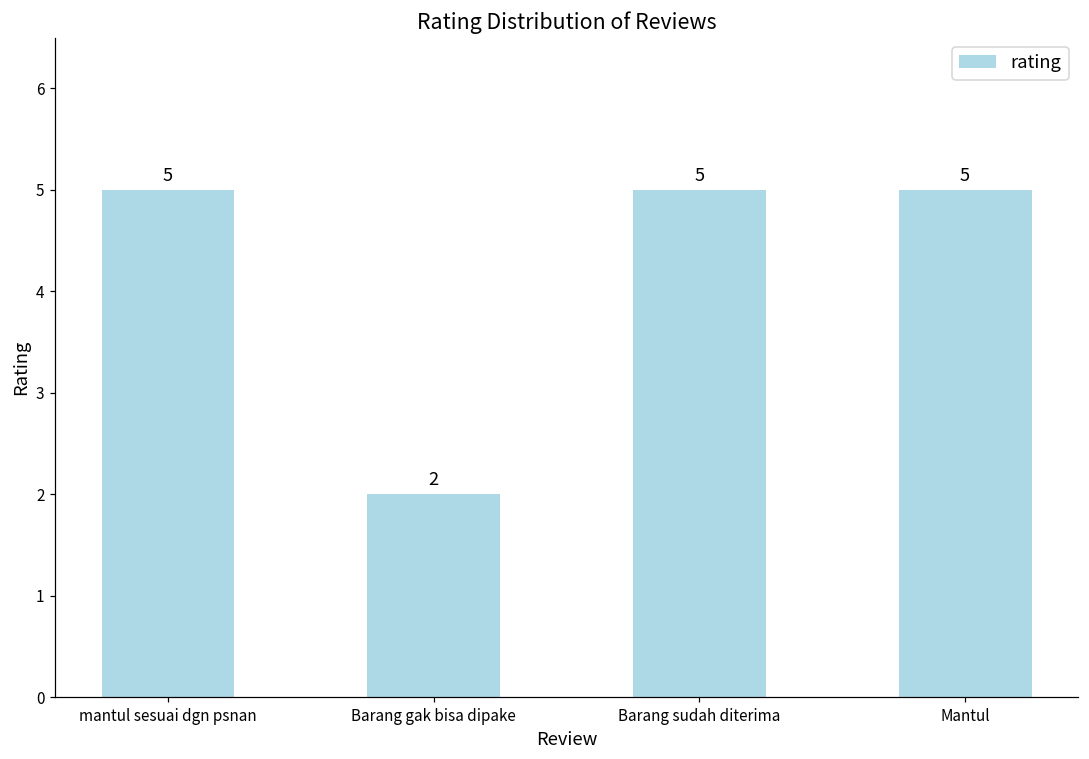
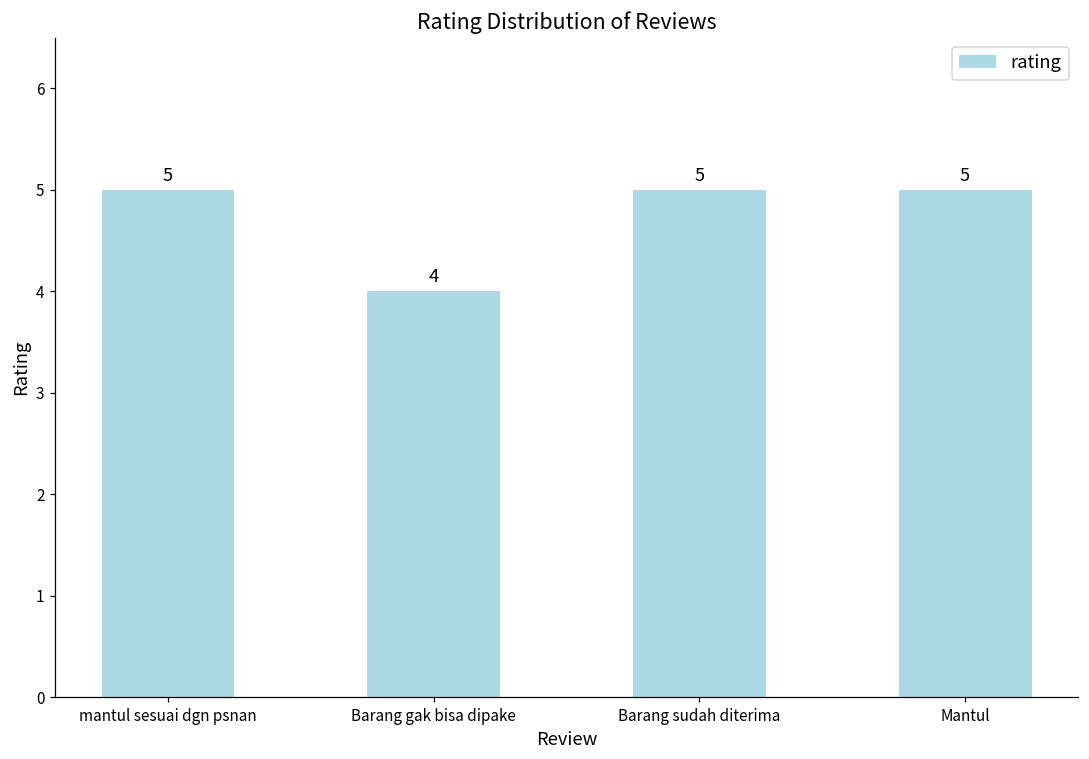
Barang gak bisa dipake: 2 -> 4
